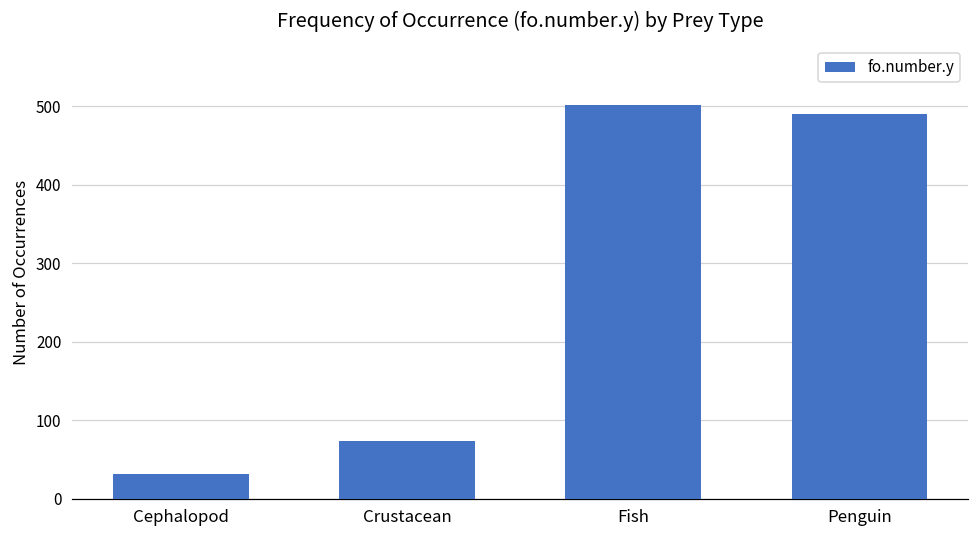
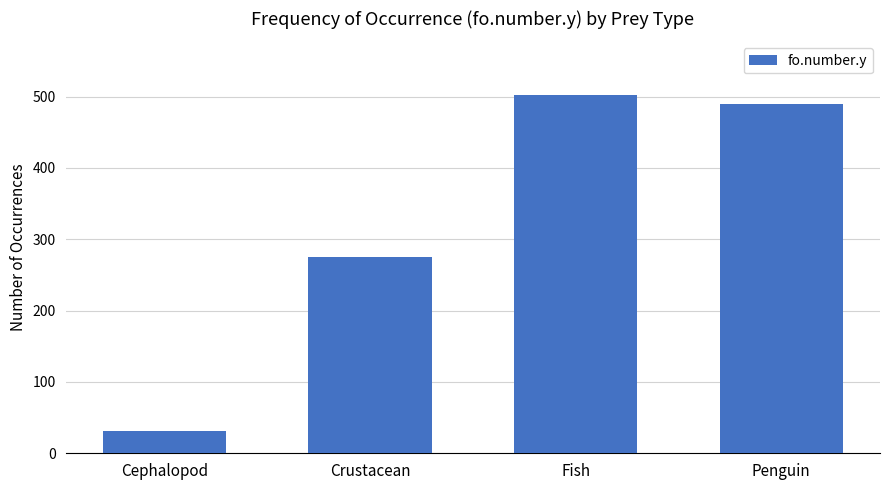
Crustacean: 70 -> 280
